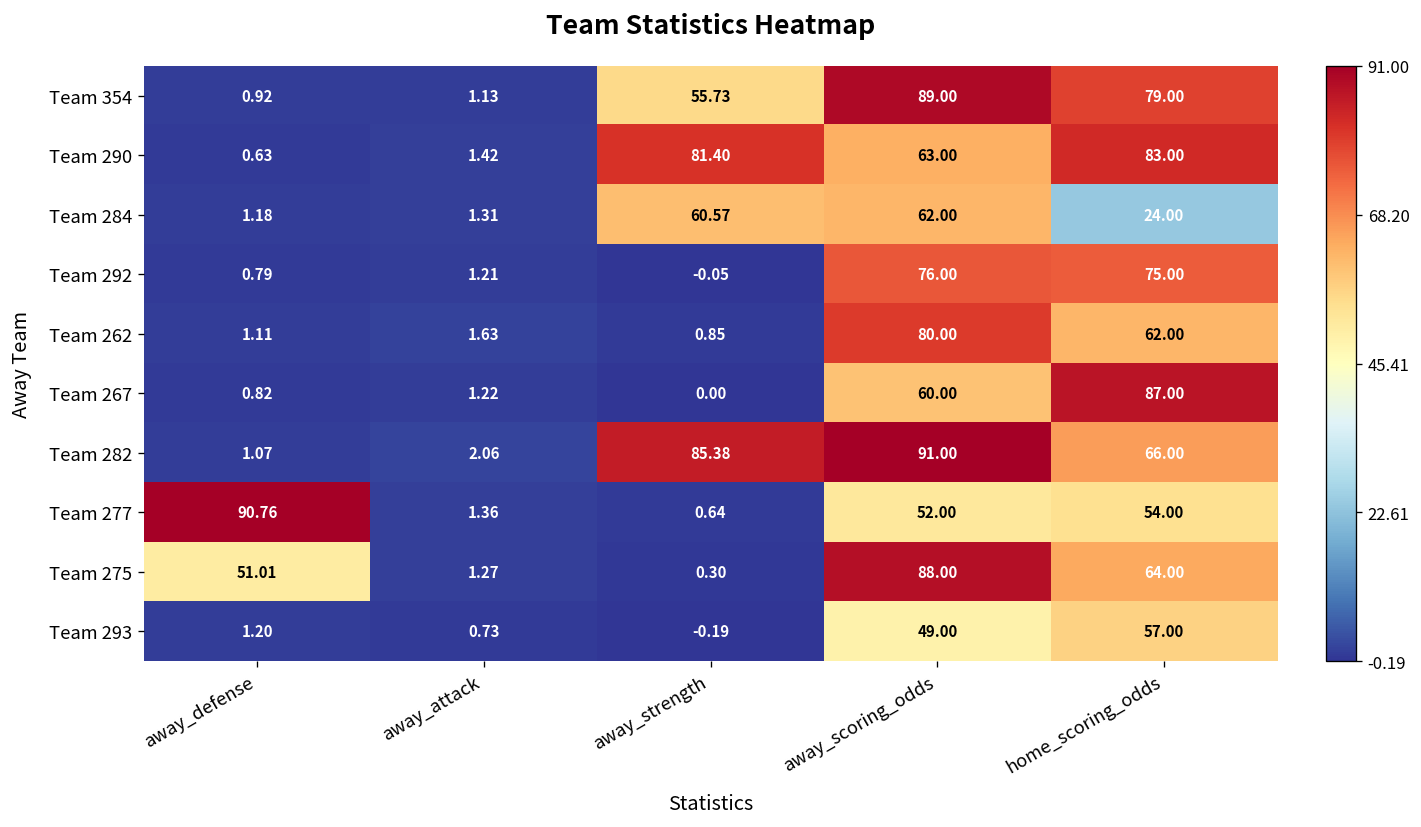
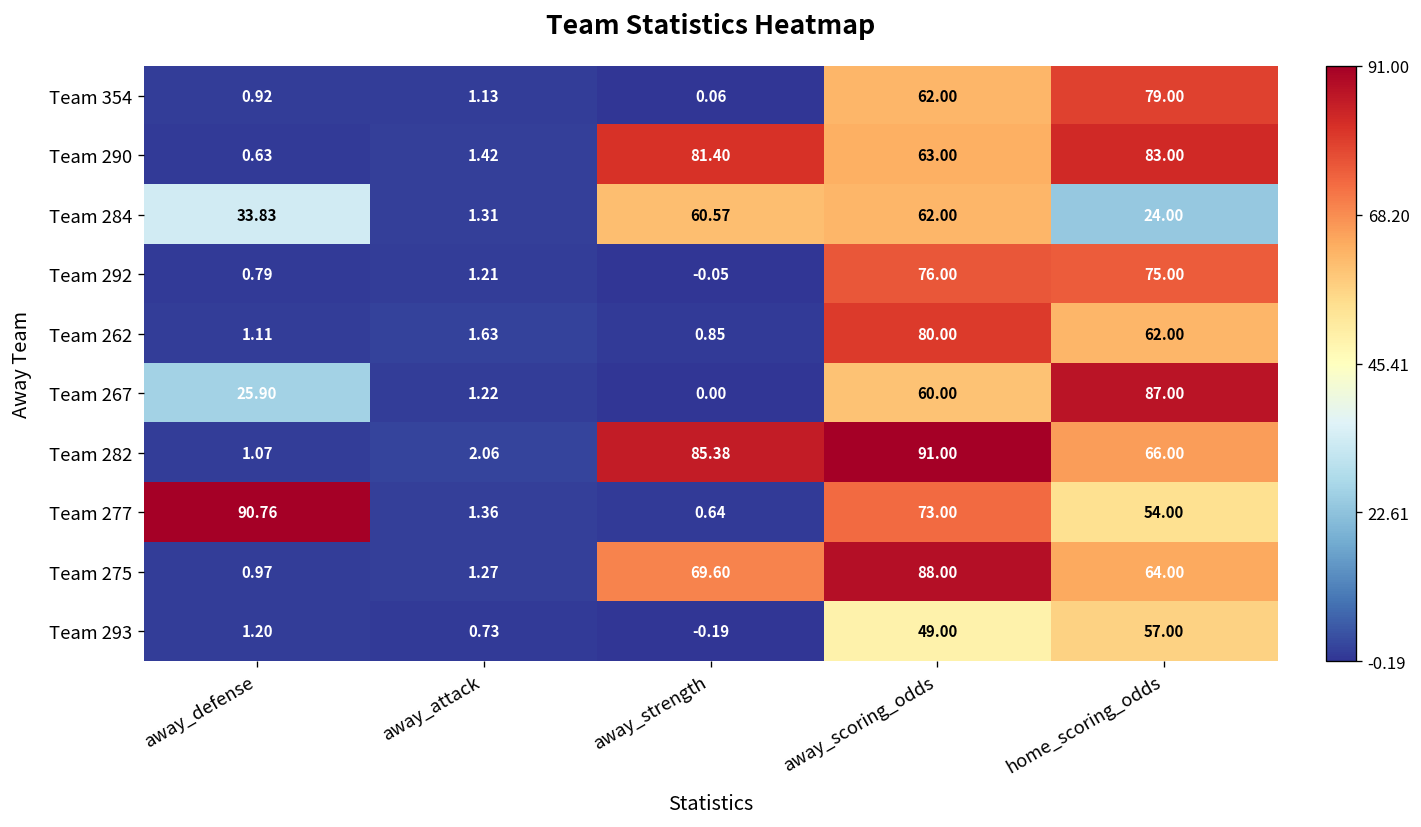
Team 354, away_strength: 55.73 -> 0.06
Team 354, away_scoring_odds: 89.00 -> 62.00
Team 284, away_defense: 1.18 -> 33.83
Team 267, away_defense: 0.82 -> 25.90
Team 277, away_scoring_odds: 52.00 -> 73.00
Team 275, away_defense: 51.01 -> 0.97
Team 275, away_strength: 0.30 -> 69.60
